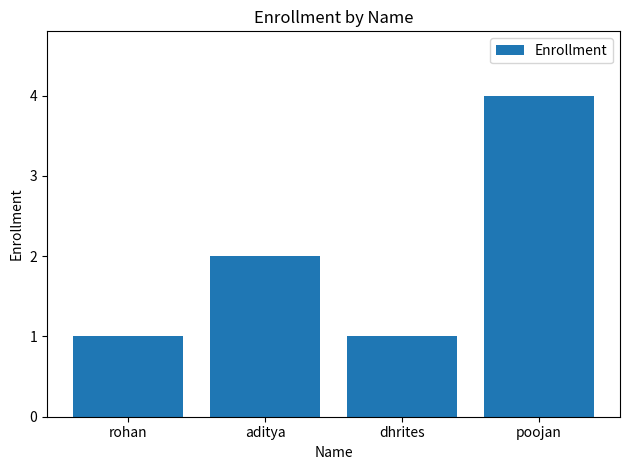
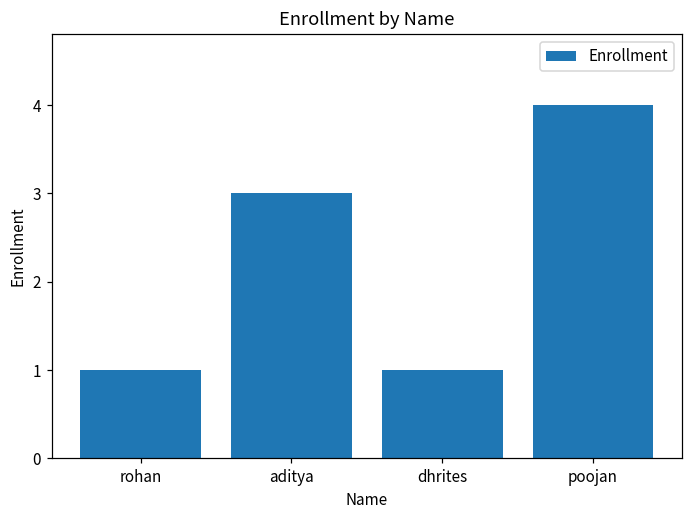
aditya: 2 -> 3
